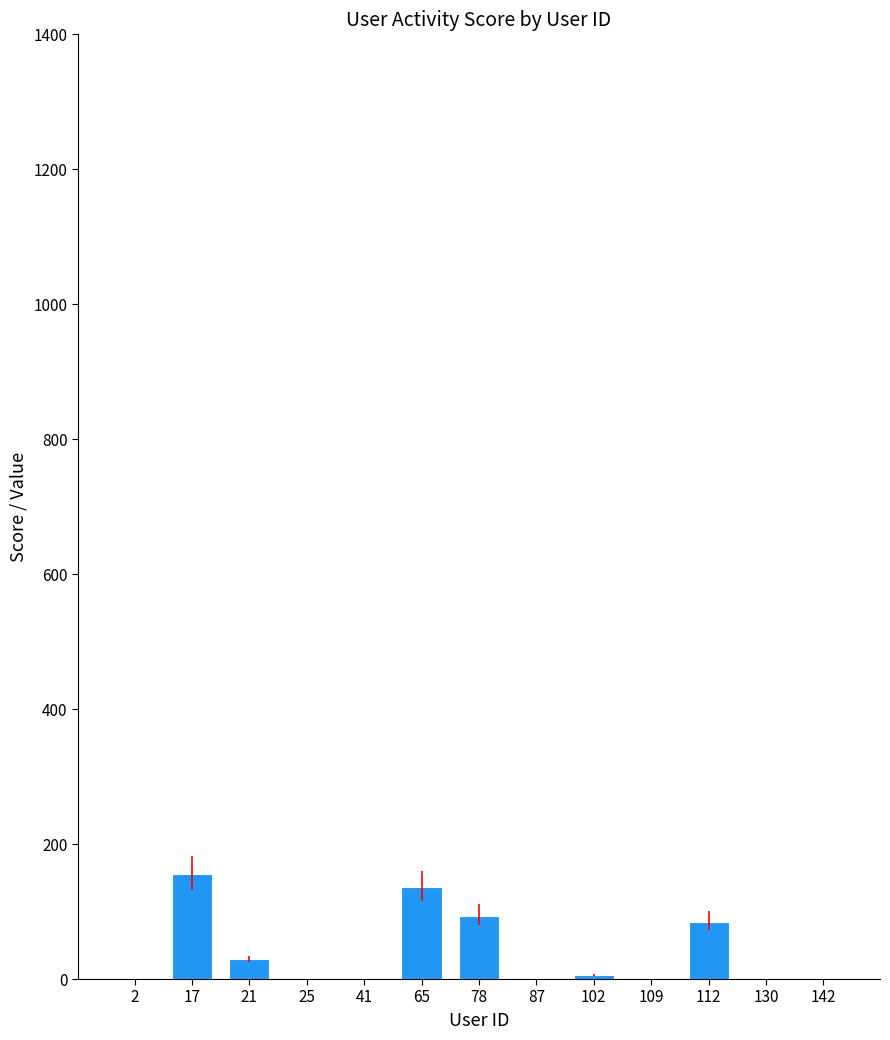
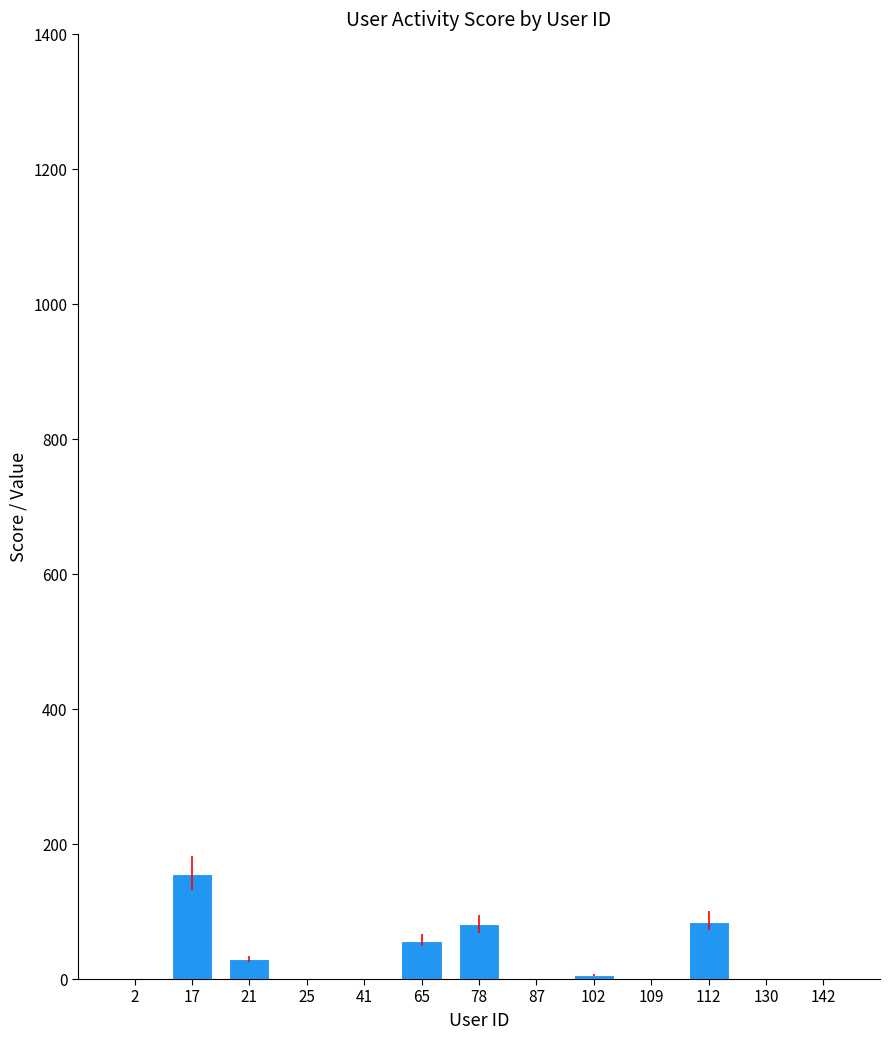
65: 140 -> 60
78: 90 -> 80
